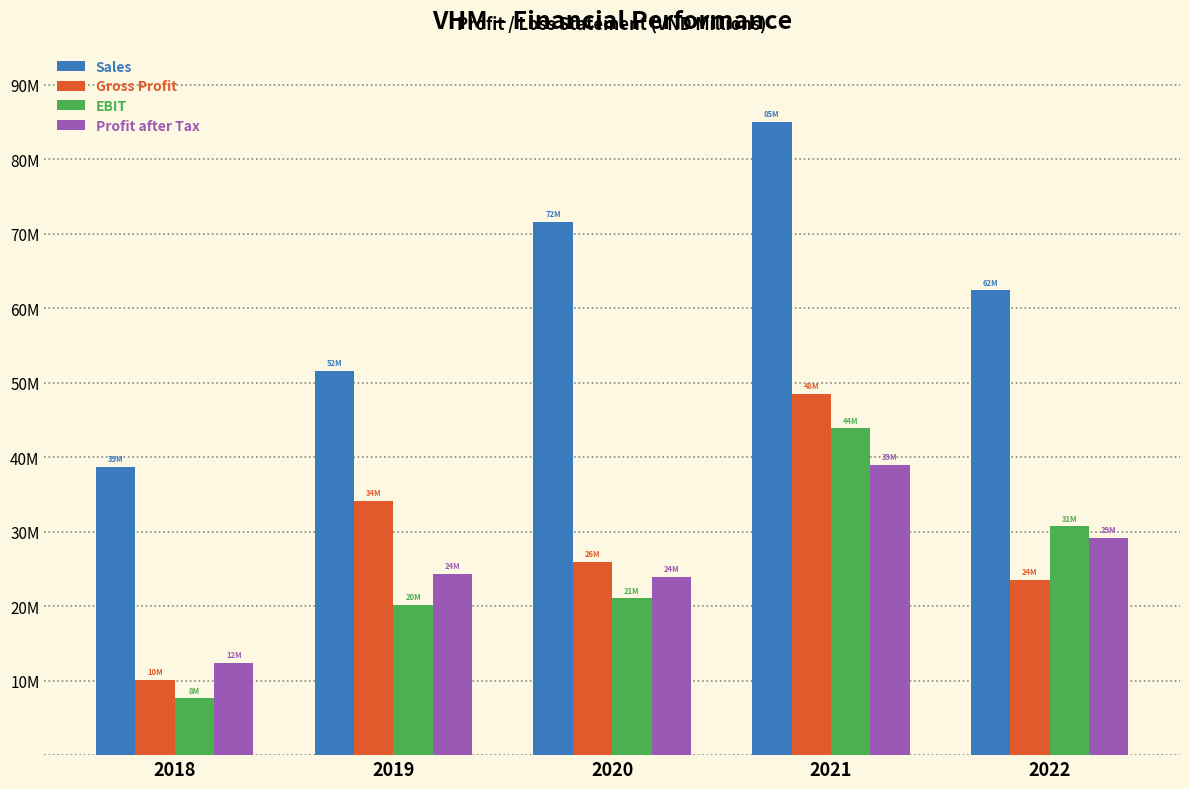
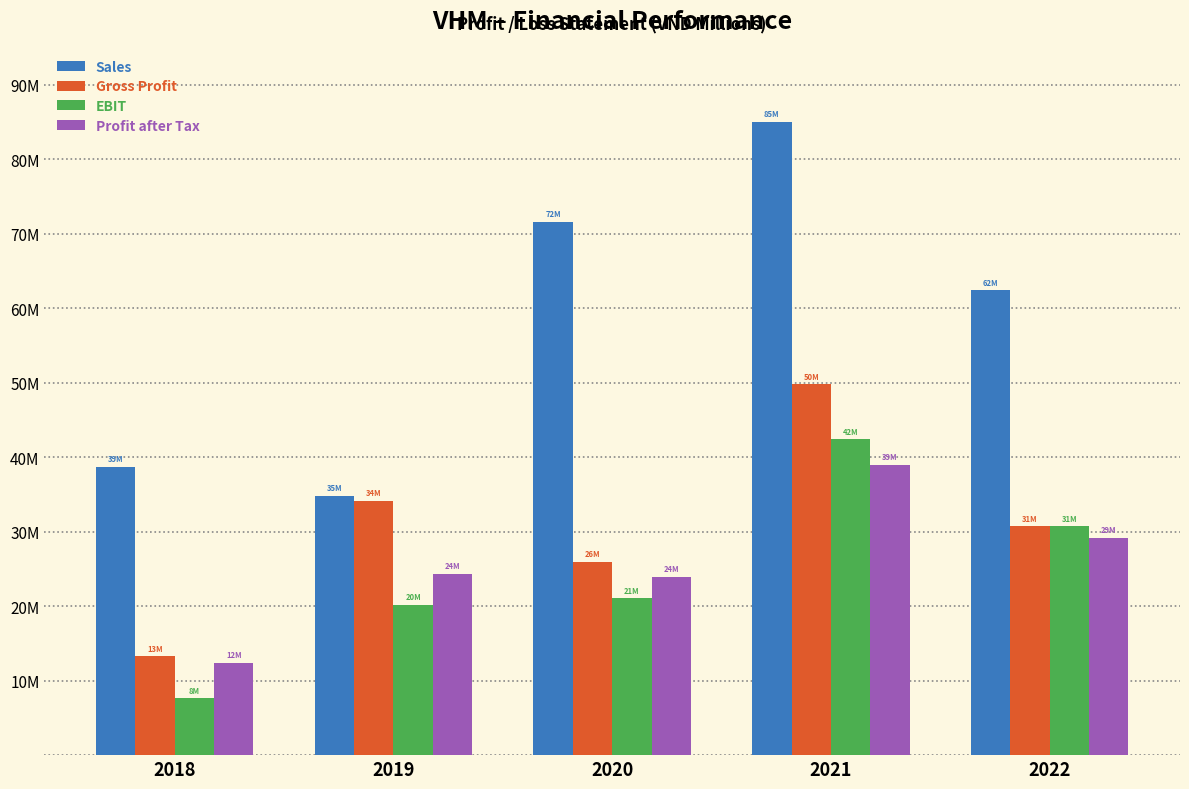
Gross Profit, 2018: 10M -> 13M
Sales, 2019: 52M -> 35M
Gross Profit, 2021: 48M -> 50M
EBIT, 2021: 44M -> 42M
Gross Profit, 2022: 24M -> 31M
